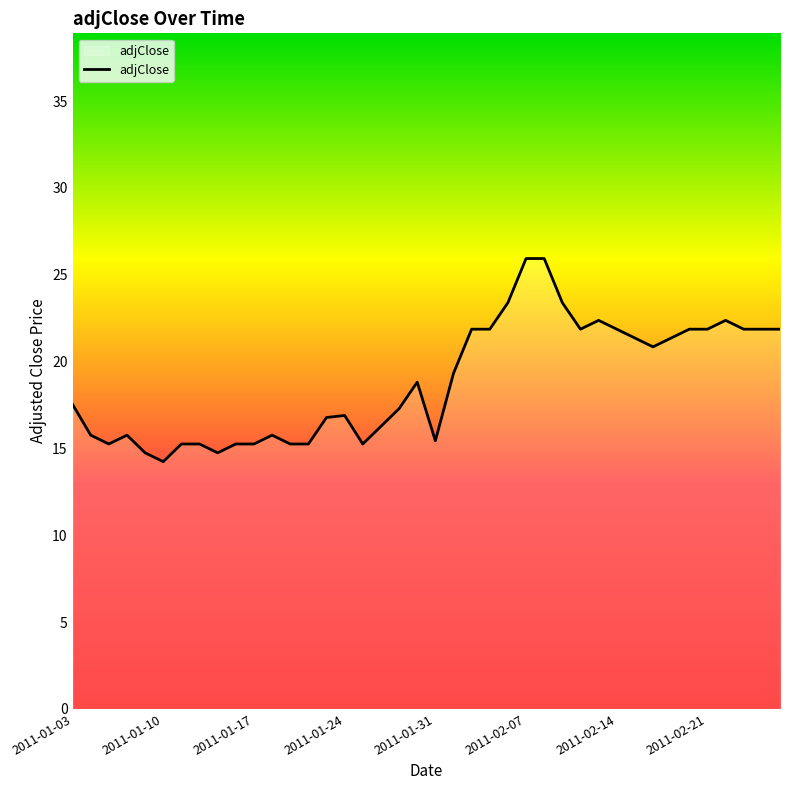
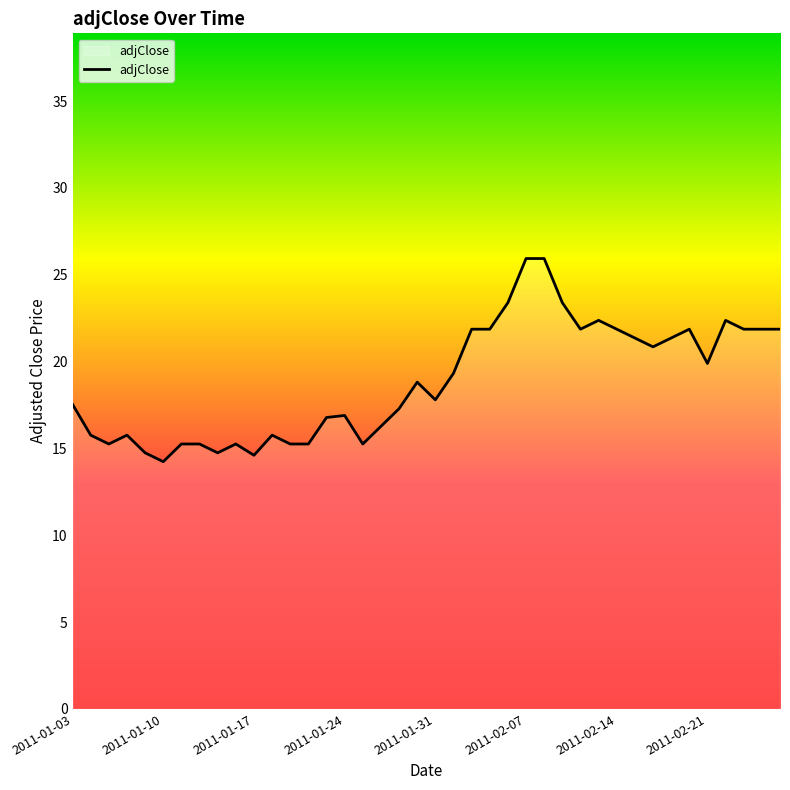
2011-01-17: 15.3 -> 14.6
2011-01-31: 15.4 -> 17.8
2011-02-21: 21.9 -> 19.9
